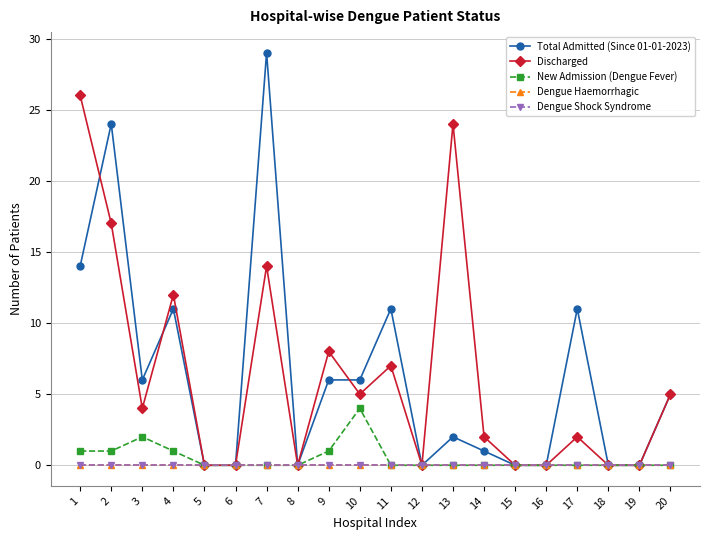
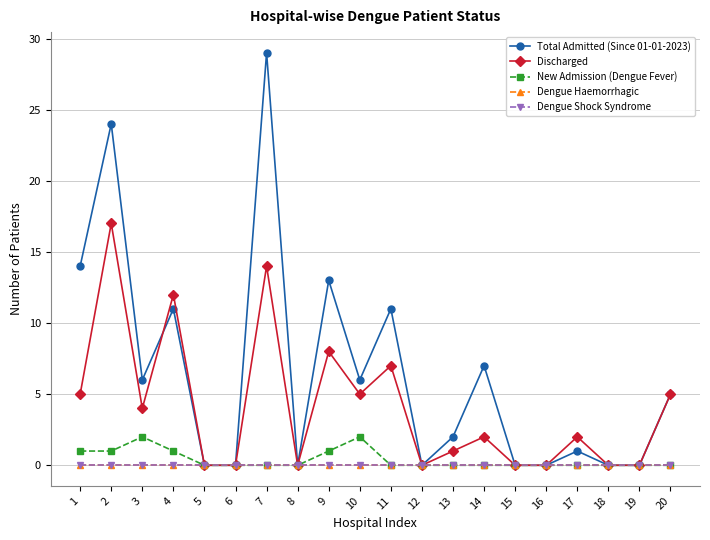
Discharged, 1: 26 -> 5
Total Admitted (Since 01-01-2023), 9: 6 -> 13
New Admission (Dengue Fever), 10: 4 -> 2
Discharged, 13: 24 -> 1
Total Admitted (Since 01-01-2023), 14: 1 -> 7
Total Admitted (Since 01-01-2023), 17: 11 -> 1
